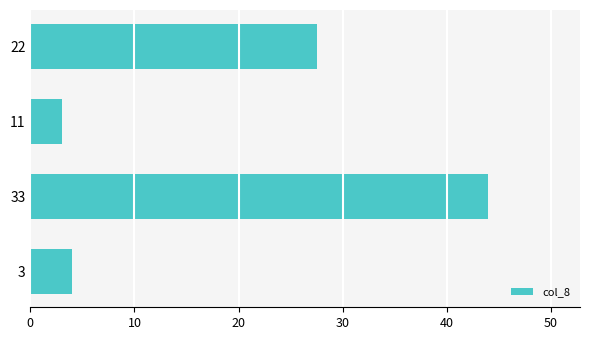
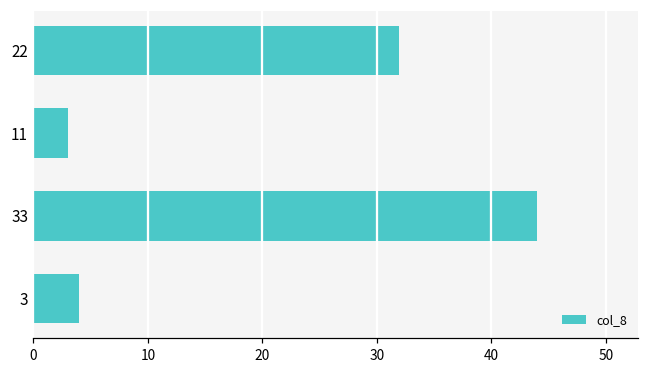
22: 27.5 -> 31.9
